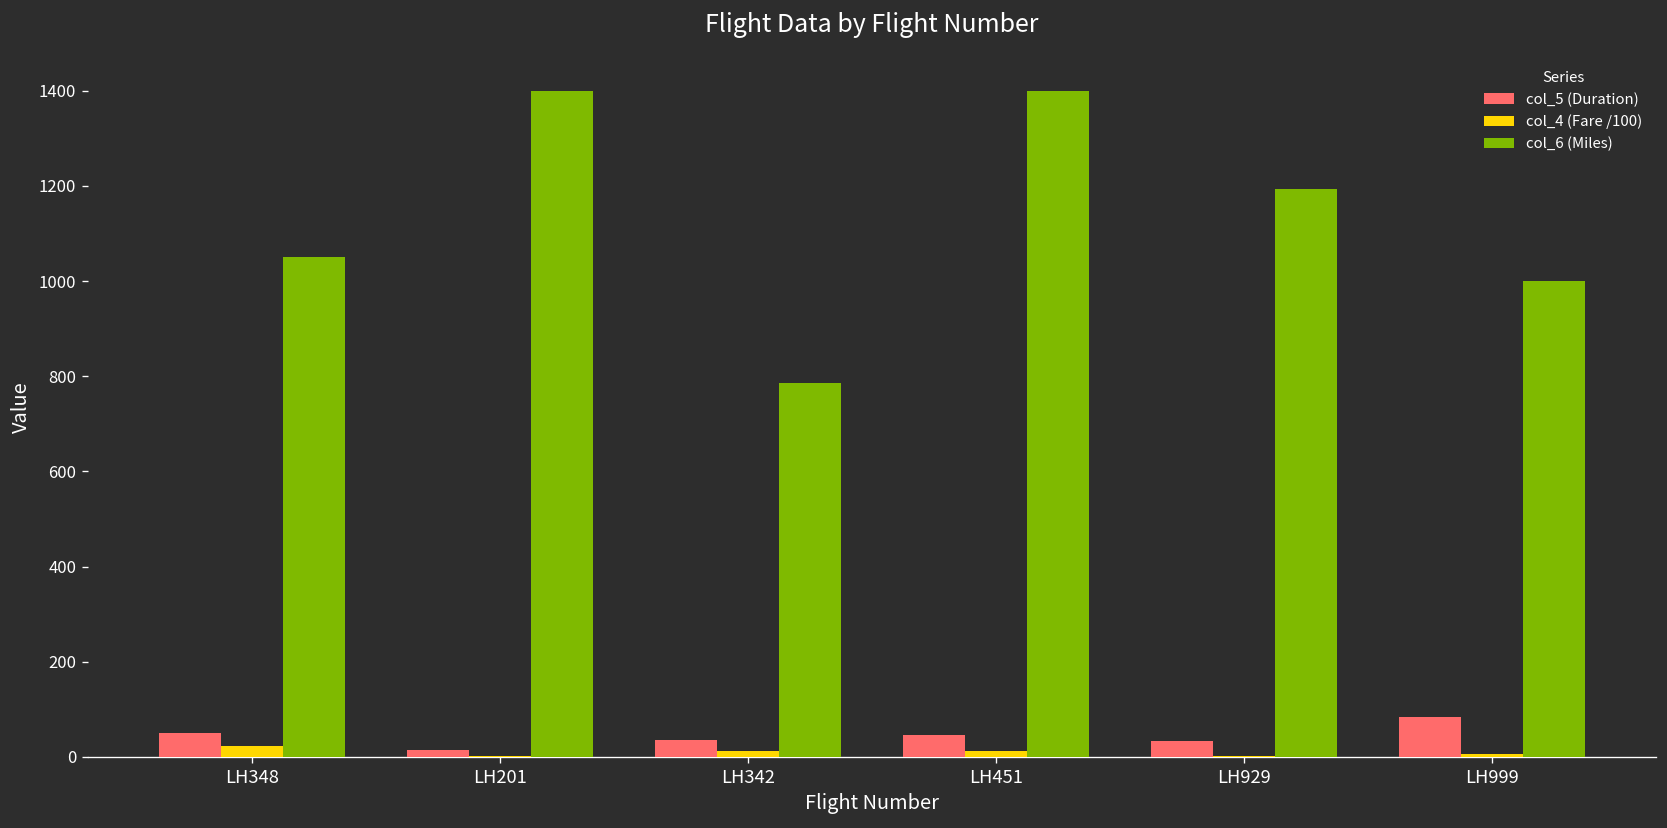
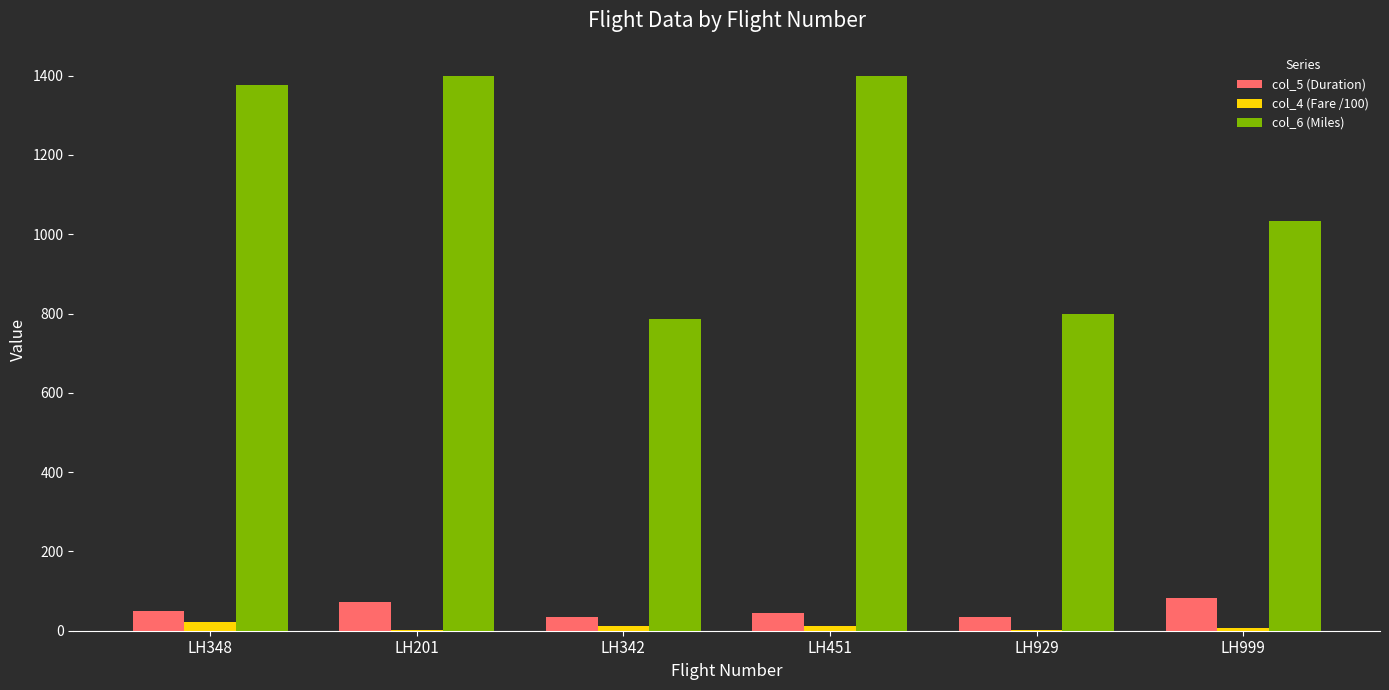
col_6 (Miles), LH348: 1050 -> 1380
col_5 (Duration), LH201: 20 -> 70
col_6 (Miles), LH929: 1190 -> 800
col_6 (Miles), LH999: 1000 -> 1030
